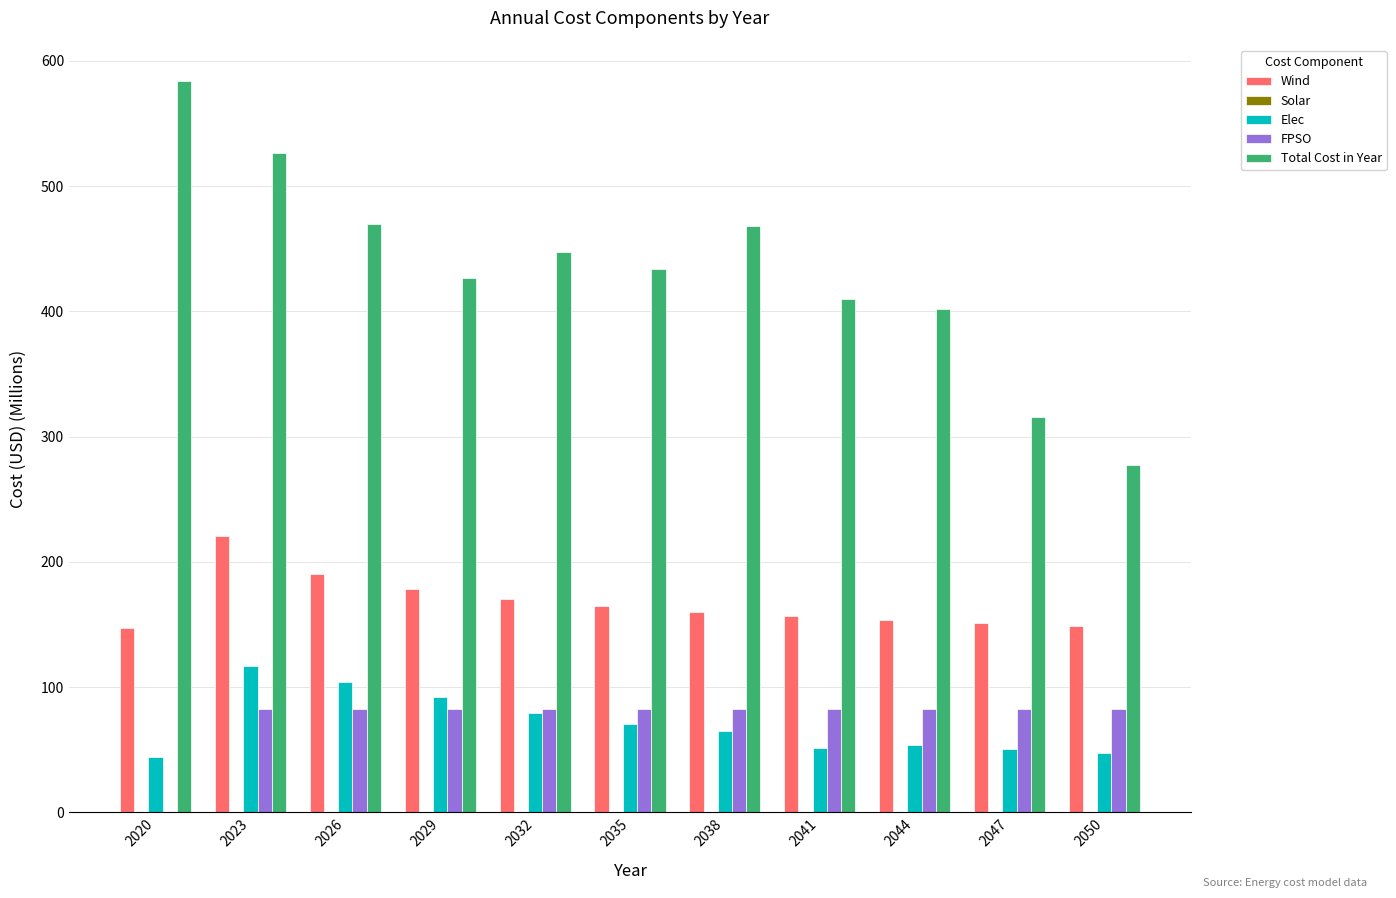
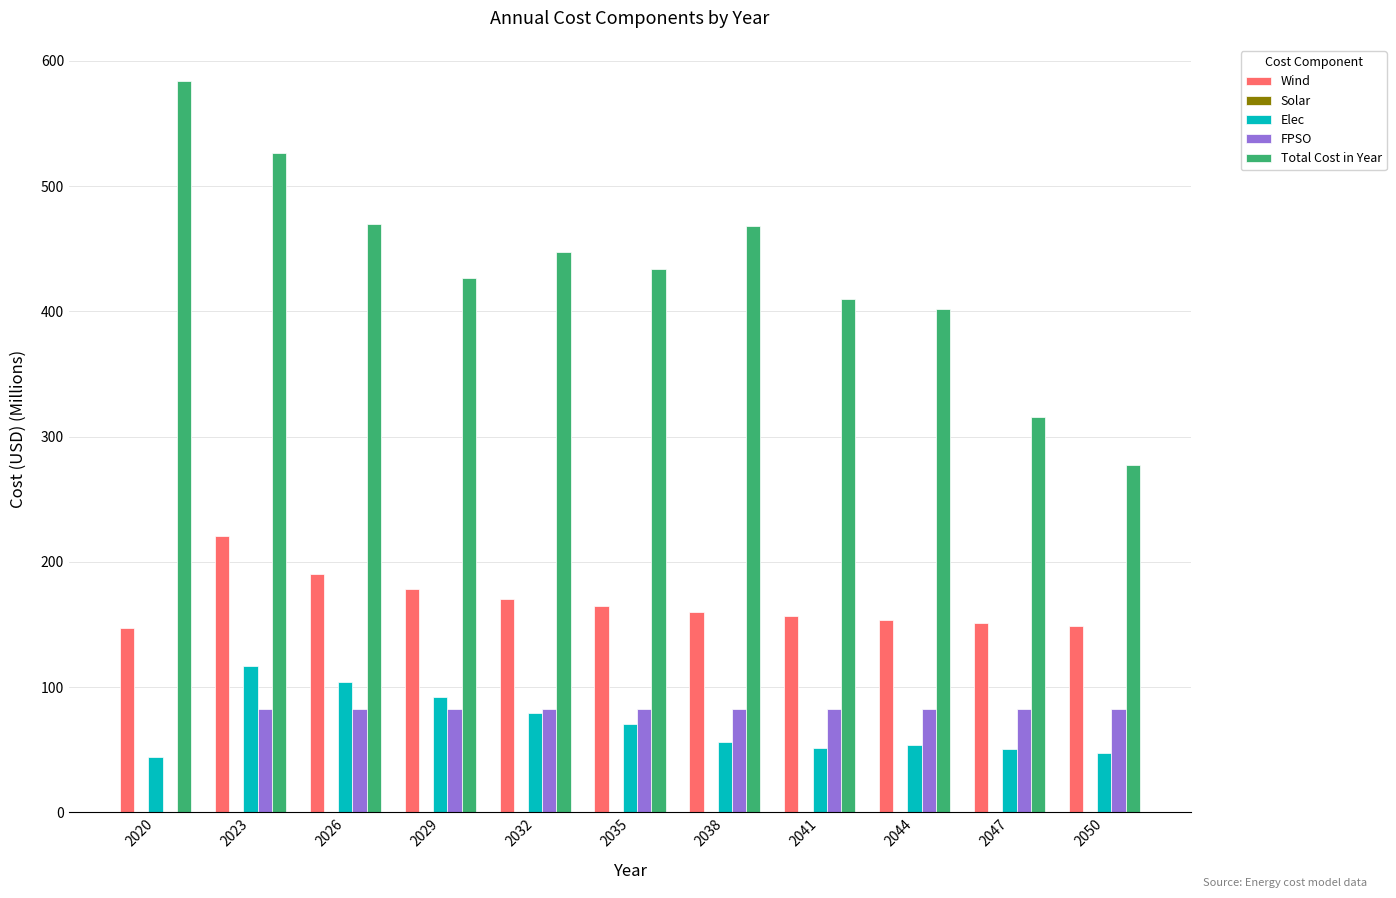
Elec, 2038: 65 -> 56
